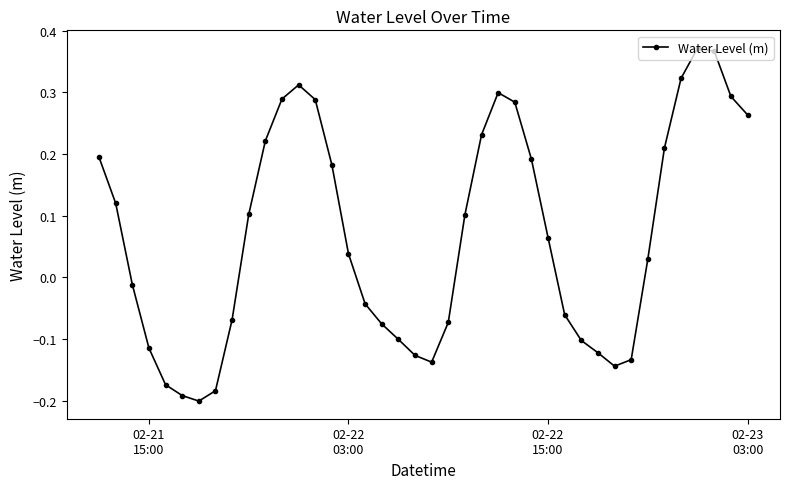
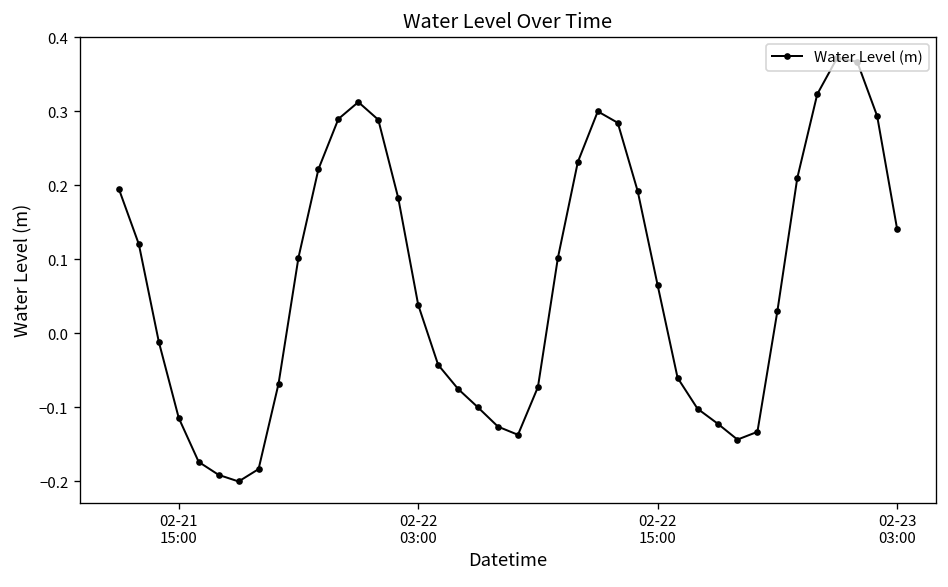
02-23 03:00: 0.26 -> 0.14
